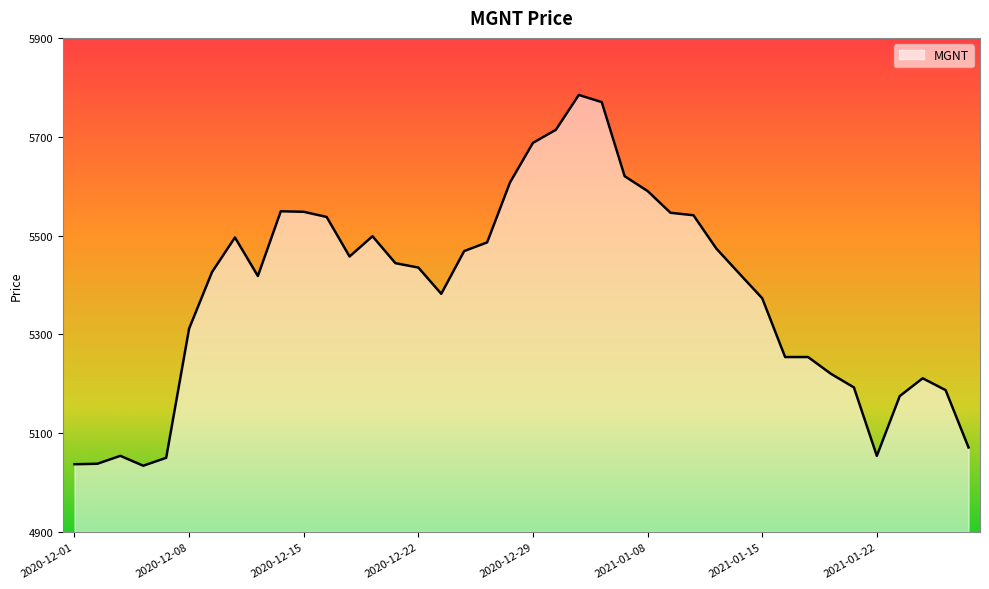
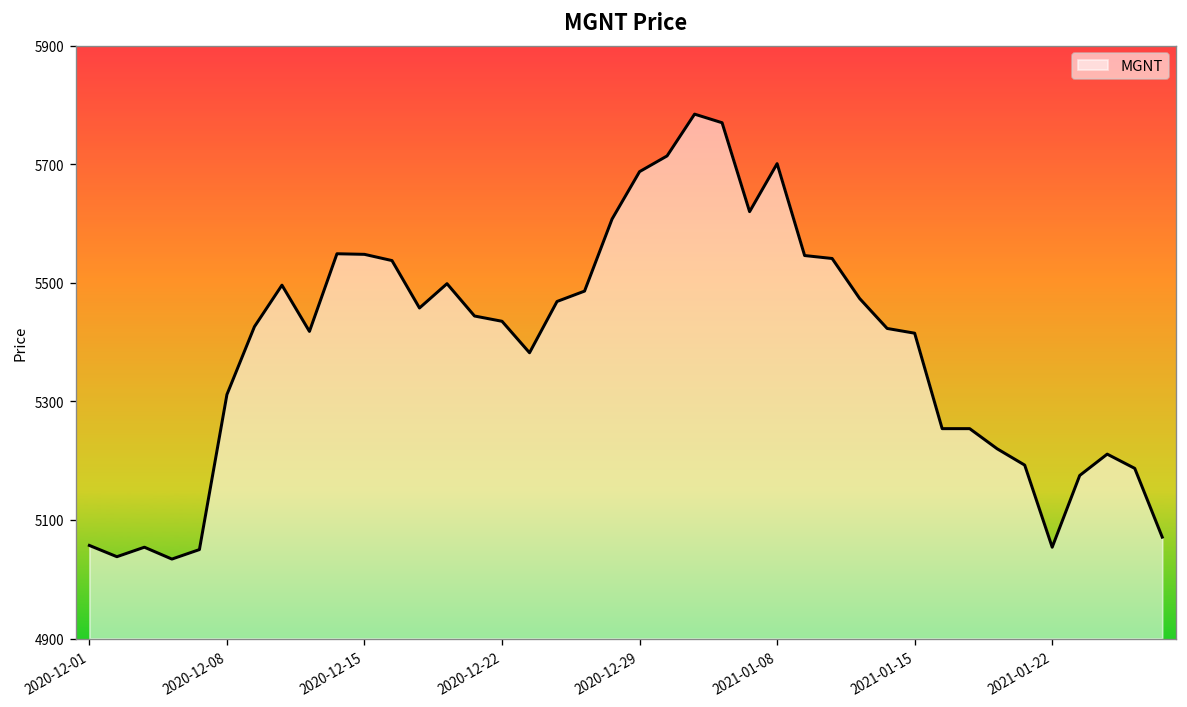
2020-12-01: 5040 -> 5060
2021-01-08: 5590 -> 5700
2021-01-15: 5370 -> 5420
